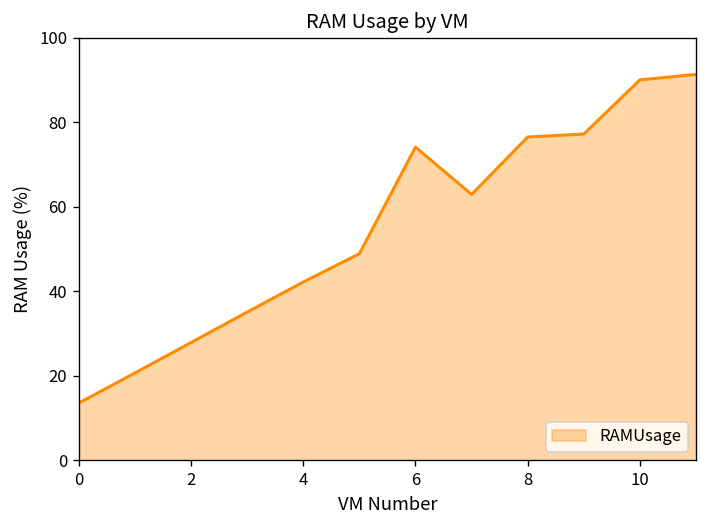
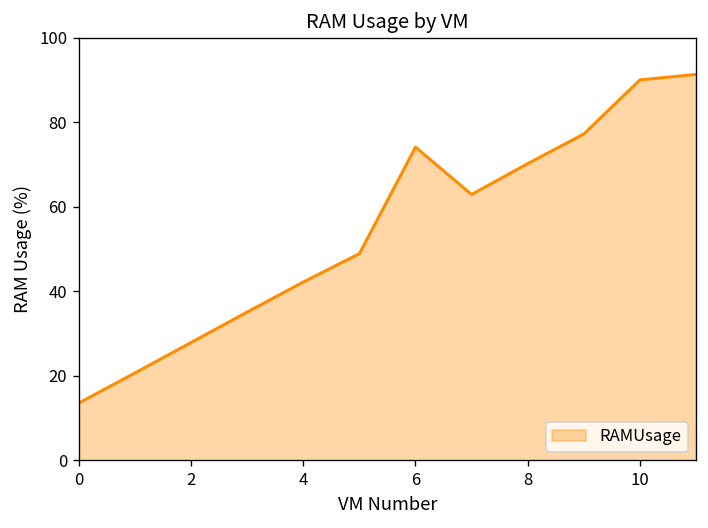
8: 77 -> 70
